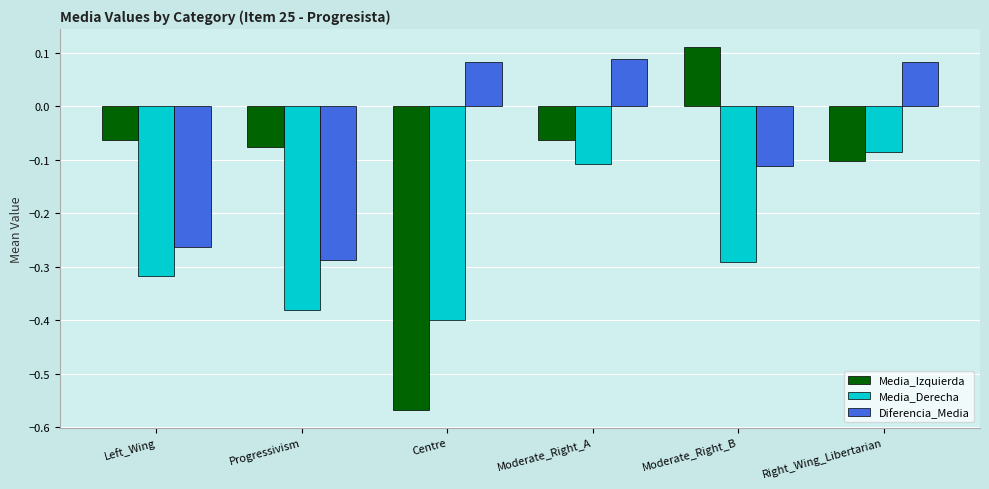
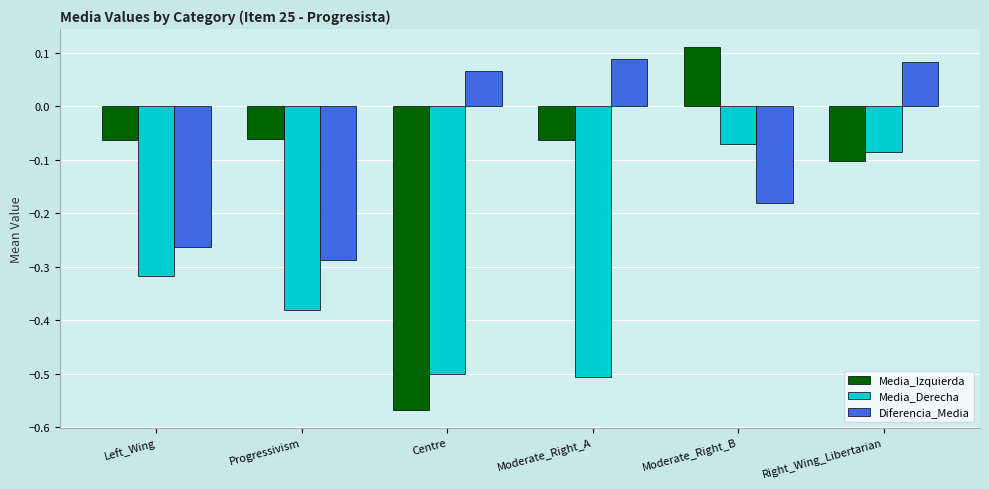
Media_Izquierda, Progressivism: -0.08 -> -0.06
Media_Derecha, Centre: -0.4 -> -0.5
Diferencia_Media, Centre: 0.08 -> 0.07
Media_Derecha, Moderate_Right_A: -0.11 -> -0.51
Media_Derecha, Moderate_Right_B: -0.29 -> -0.07
Diferencia_Media, Moderate_Right_B: -0.11 -> -0.18
